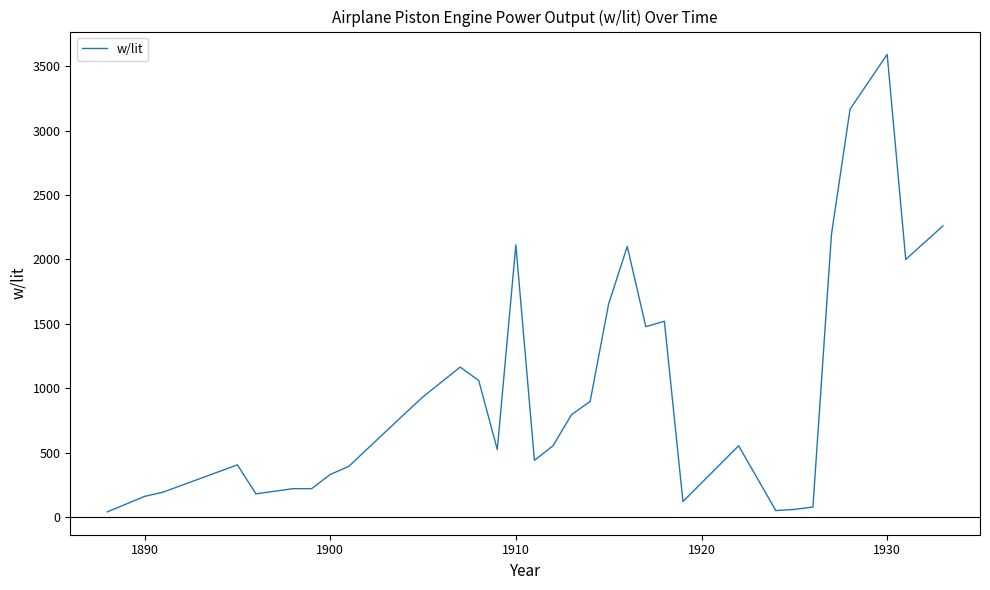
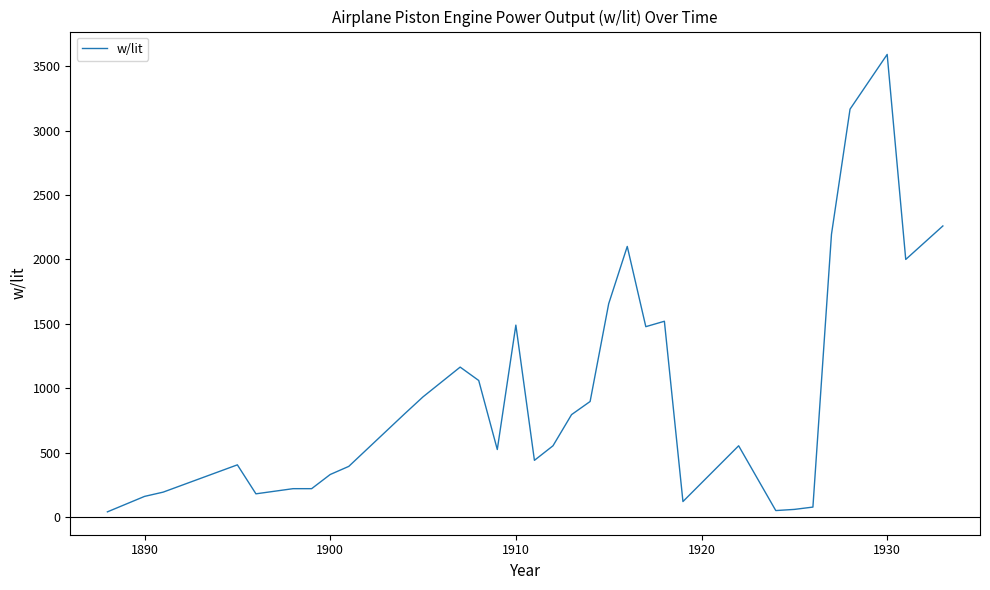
1910: 2110 -> 1490
